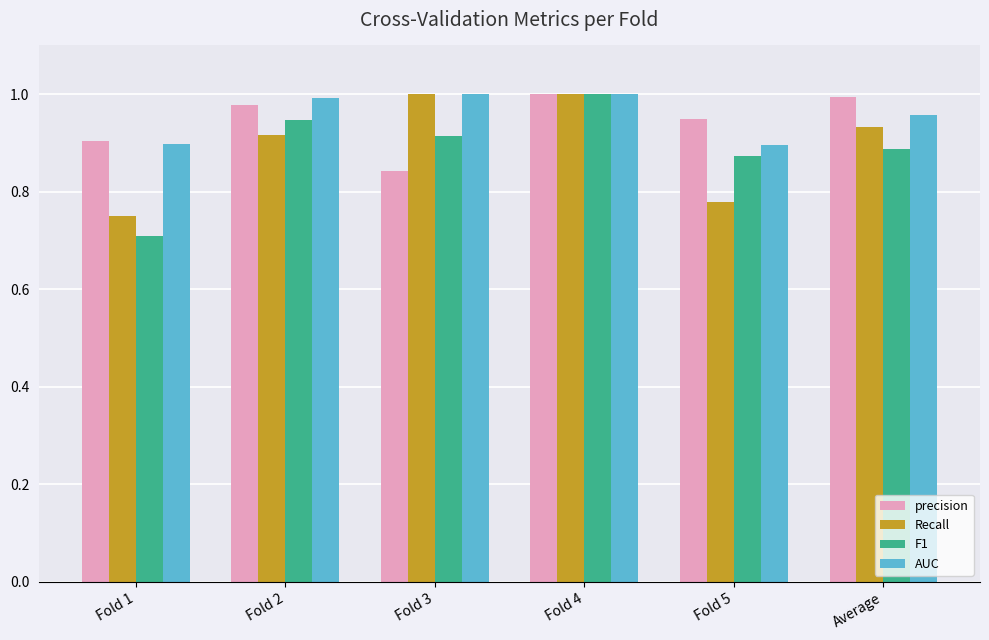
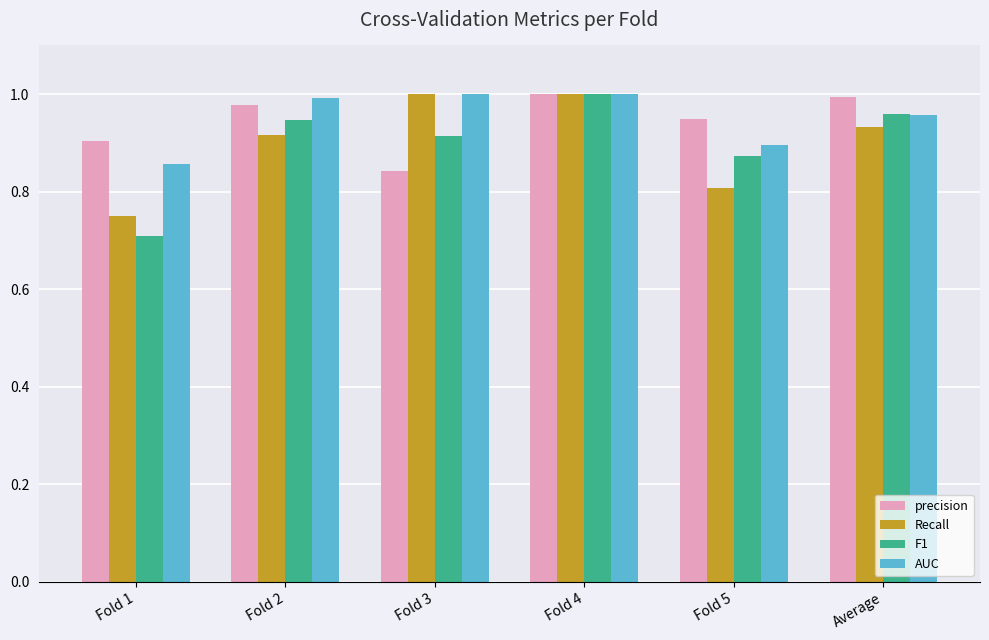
AUC, Fold 1: 0.90 -> 0.86
Recall, Fold 5: 0.78 -> 0.81
F1, Average: 0.89 -> 0.96
